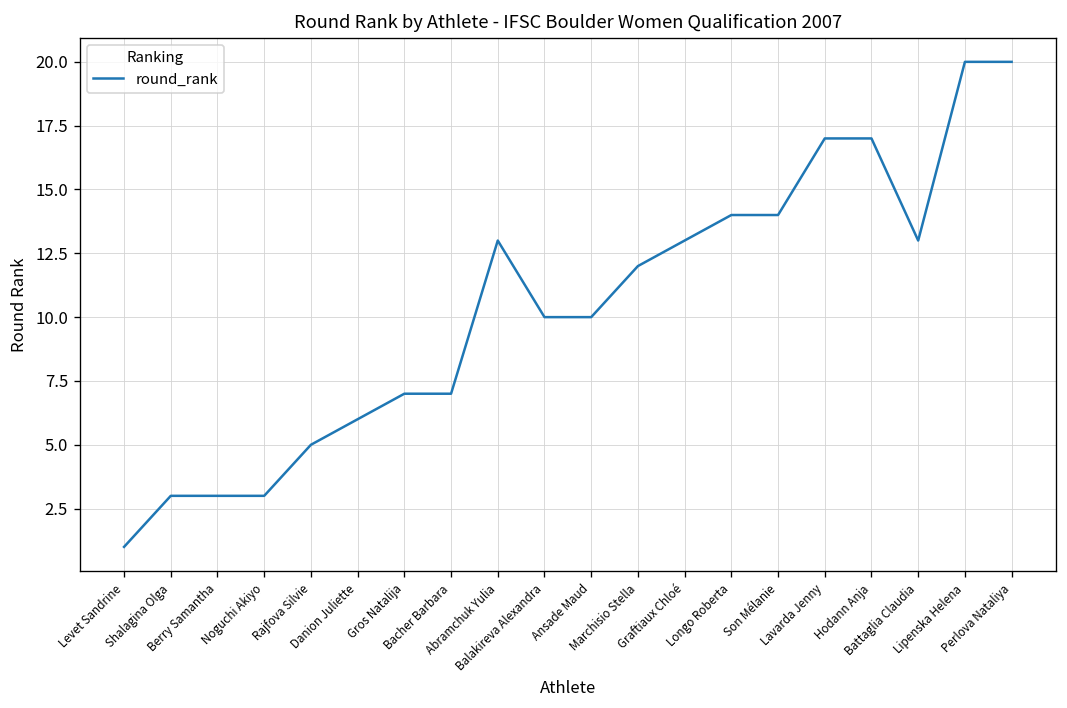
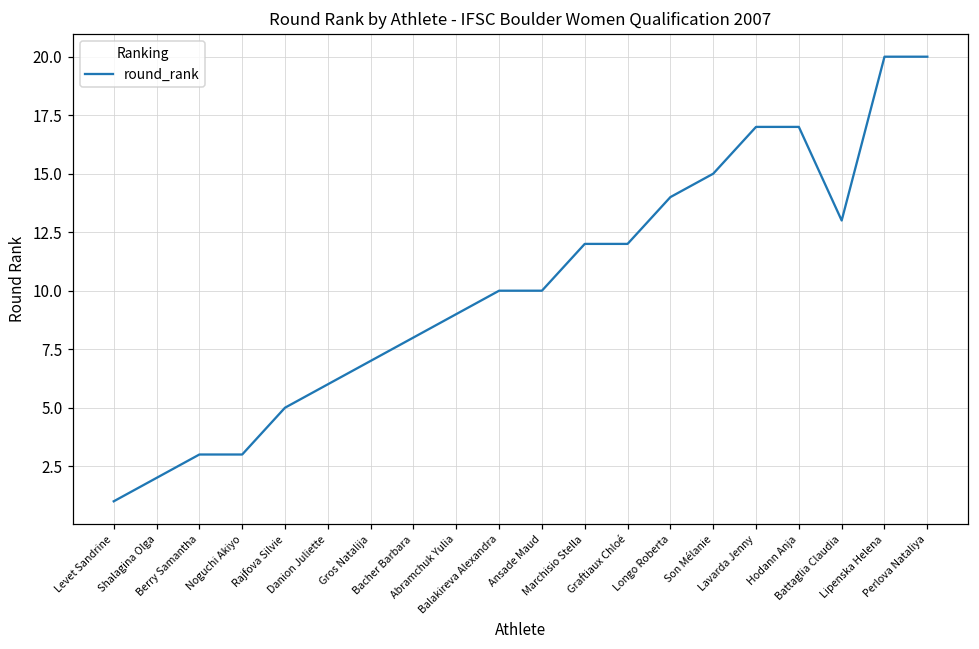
Shalagina Olga: 3 -> 2
Bacher Barbara: 7 -> 8
Abramchuk Yulia: 13 -> 9
Graftiaux Chloé: 13 -> 12
Son Mélanie: 14 -> 15
